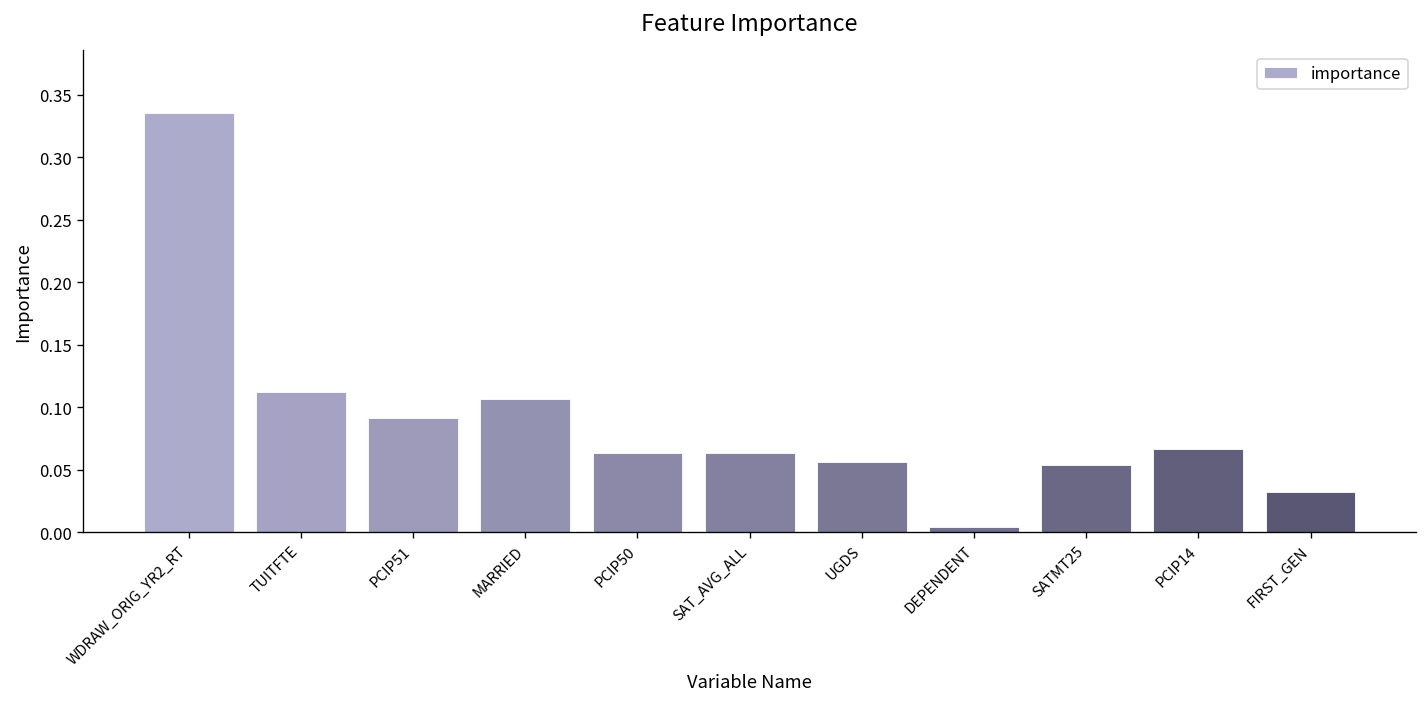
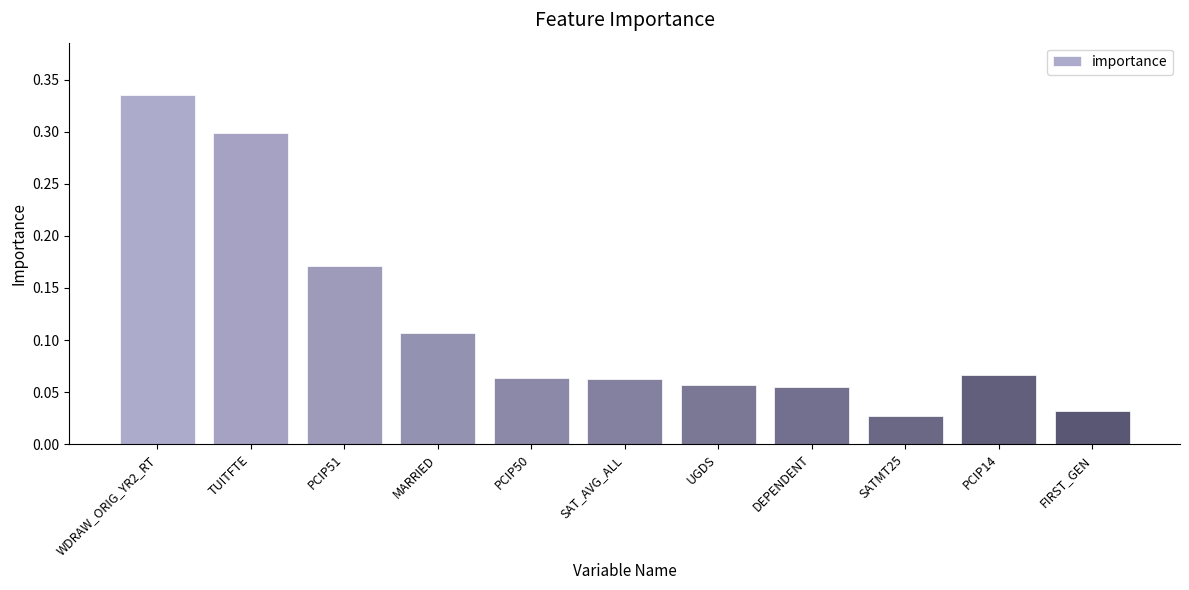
TUITFTE: 0.112 -> 0.299
PCIP51: 0.091 -> 0.171
DEPENDENT: 0.004 -> 0.054
SATMT25: 0.054 -> 0.027
